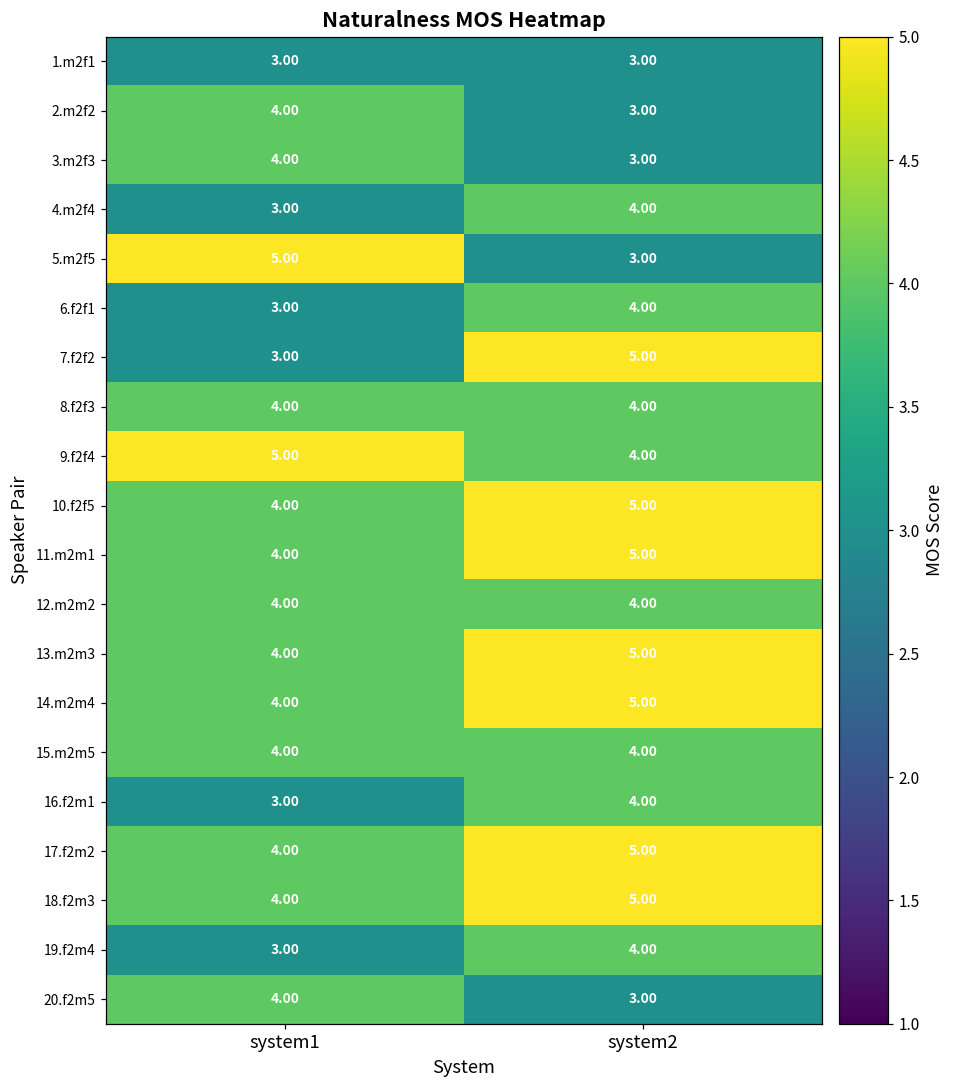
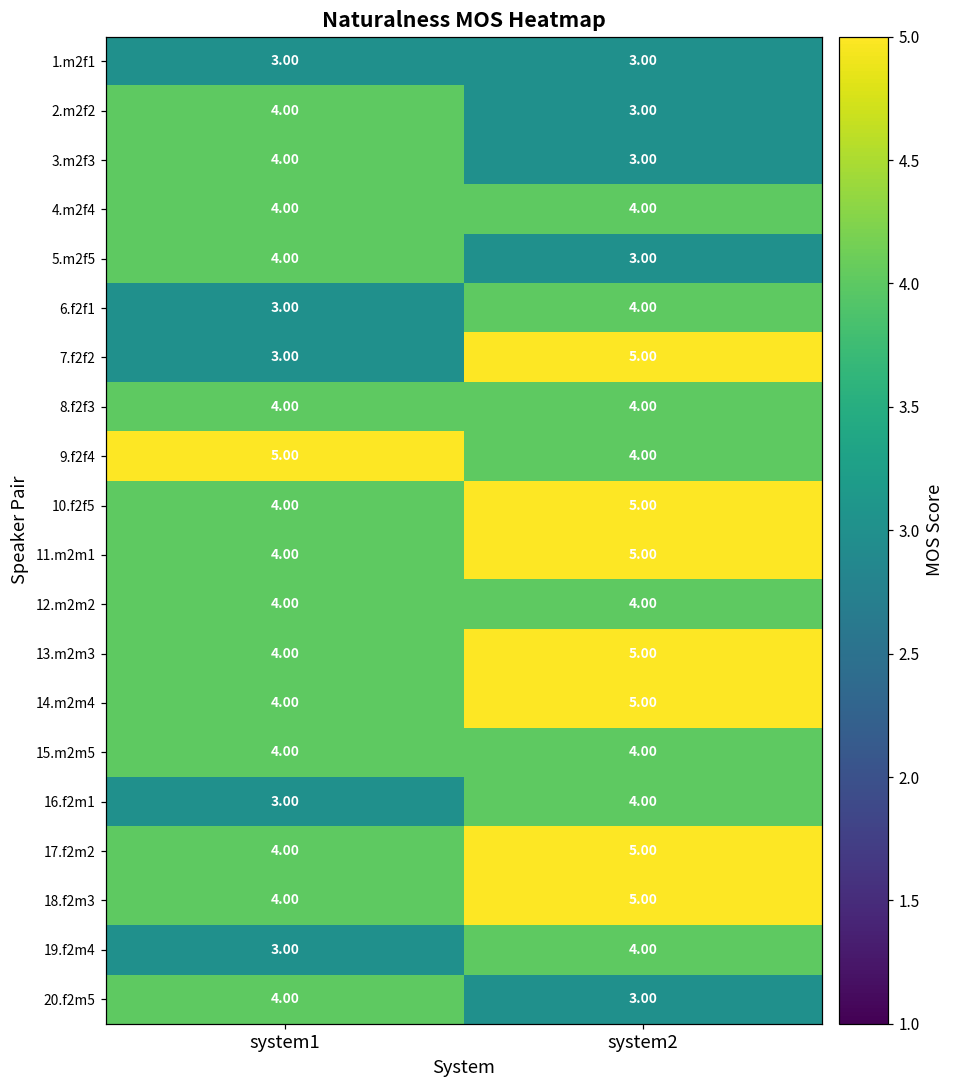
4.m2f4, system1: 3.00 -> 4.00
5.m2f5, system1: 5.00 -> 4.00
